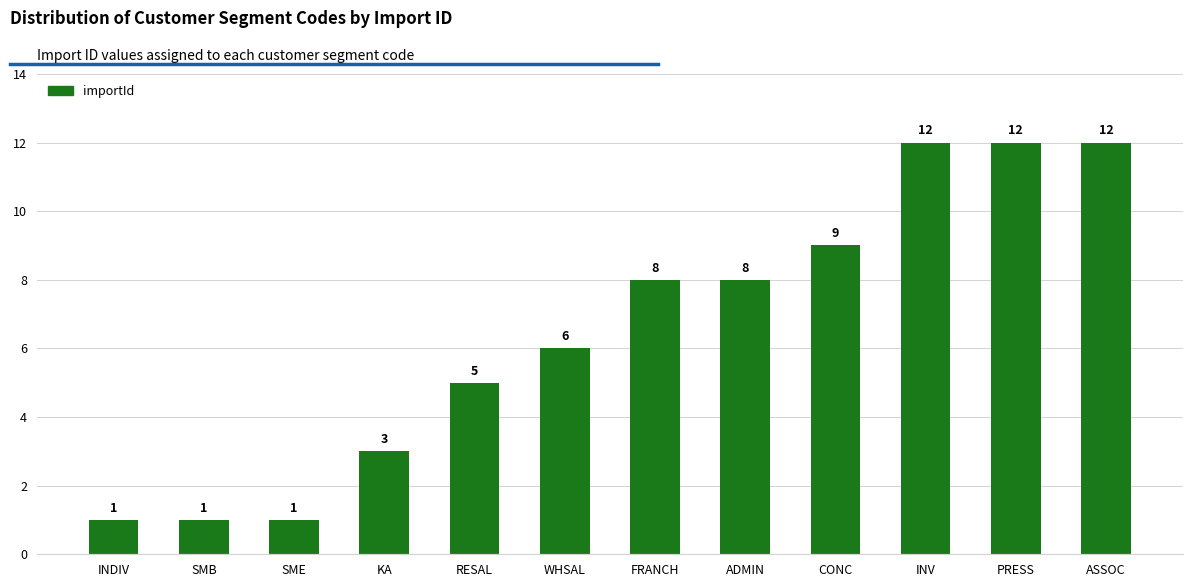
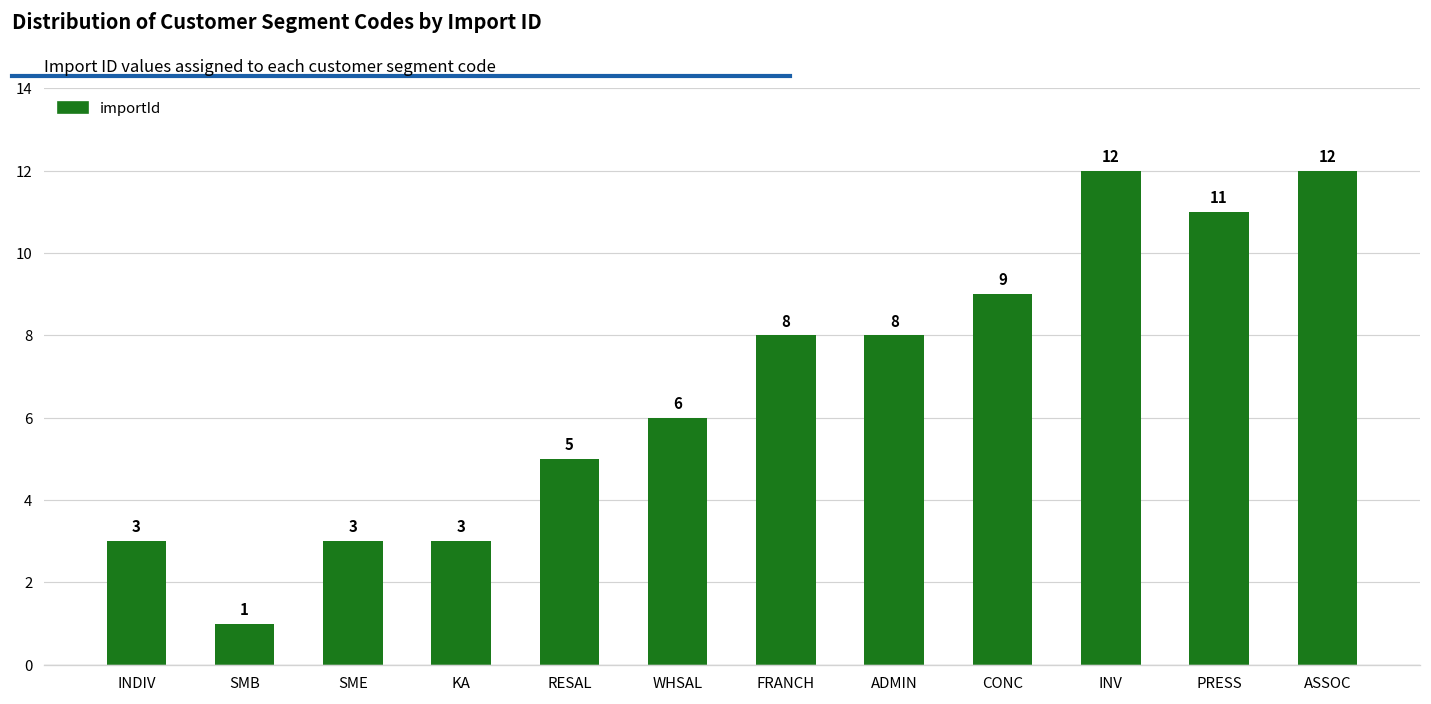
INDIV: 1 -> 3
SME: 1 -> 3
PRESS: 12 -> 11
